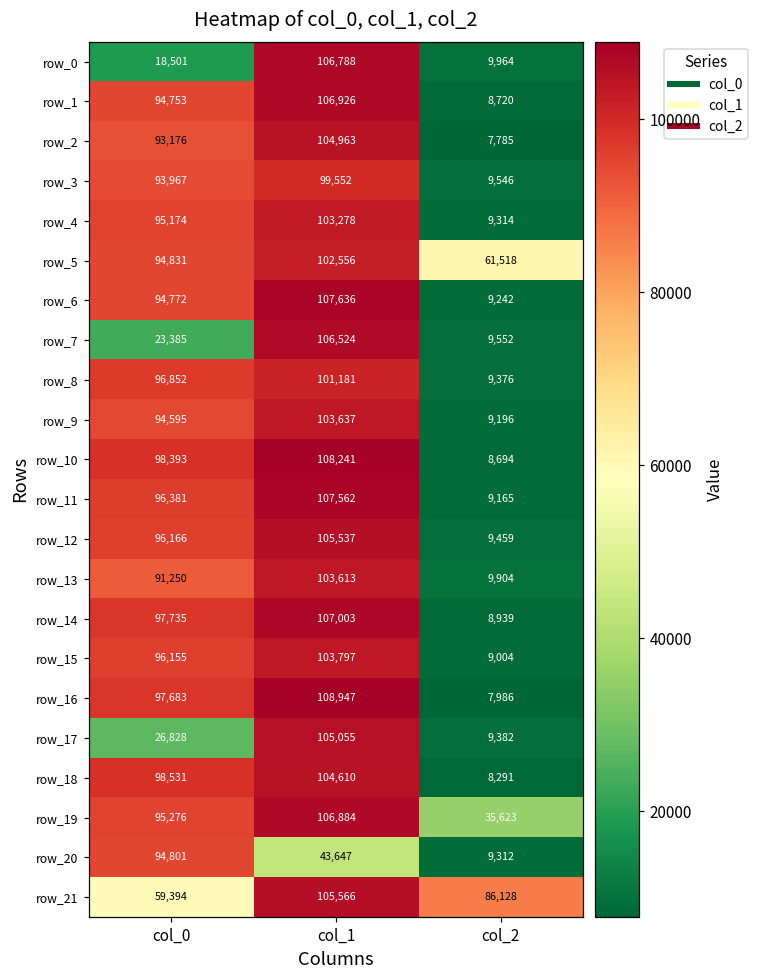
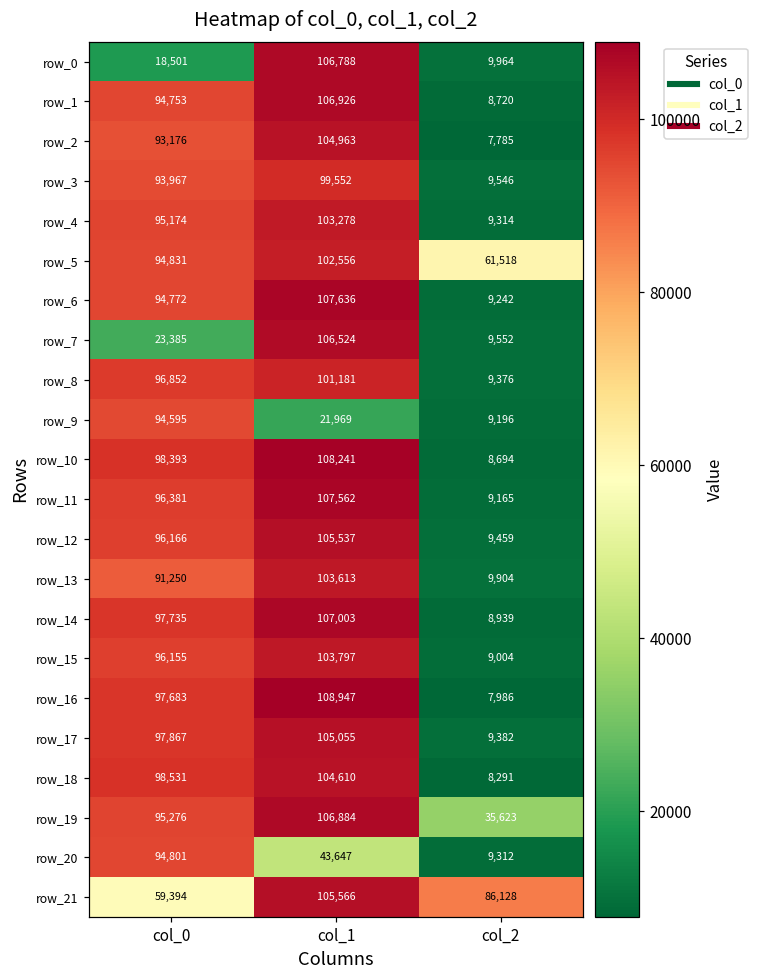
row_9, col_1: 103,637 -> 21,969
row_17, col_0: 26,828 -> 97,867
